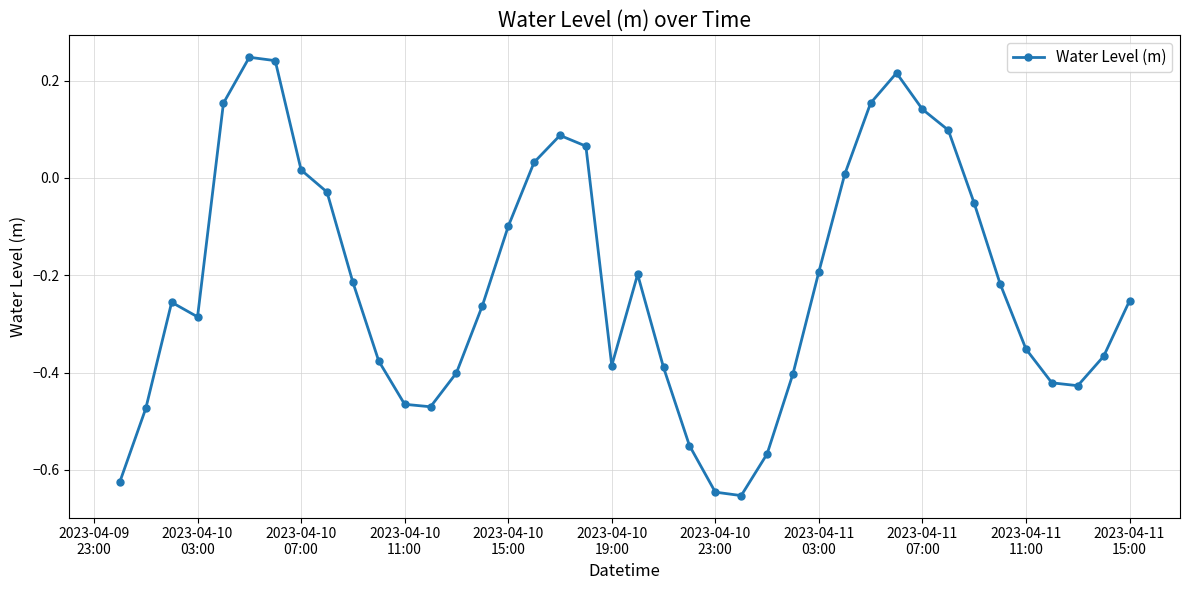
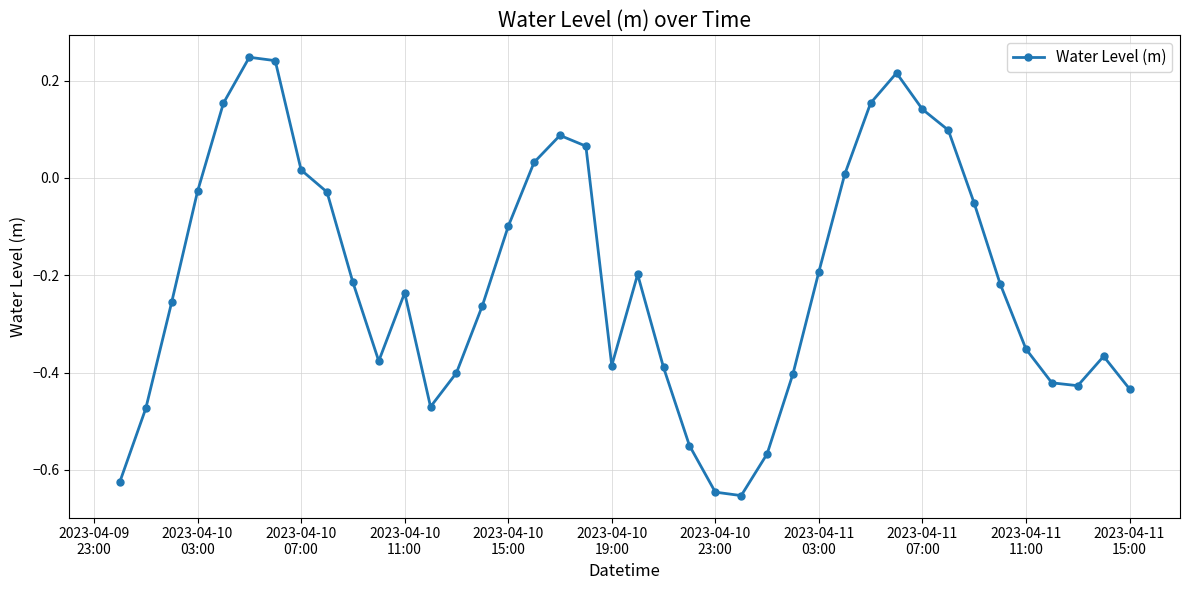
2023-04-10 03:00: -0.29 -> -0.03
2023-04-10 11:00: -0.47 -> -0.24
2023-04-11 15:00: -0.25 -> -0.43
